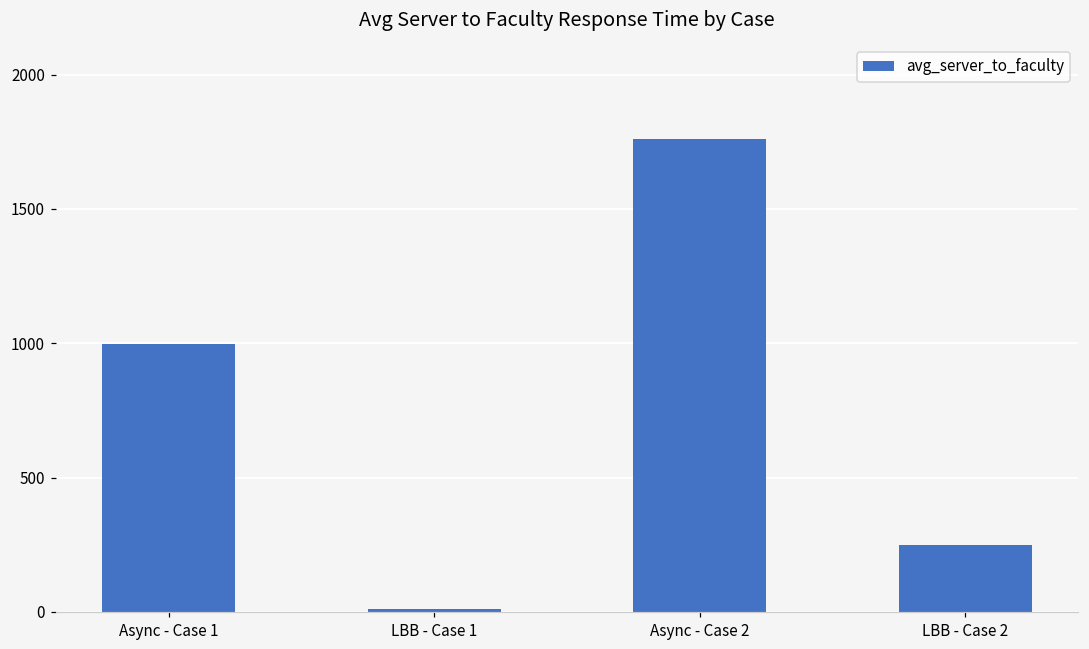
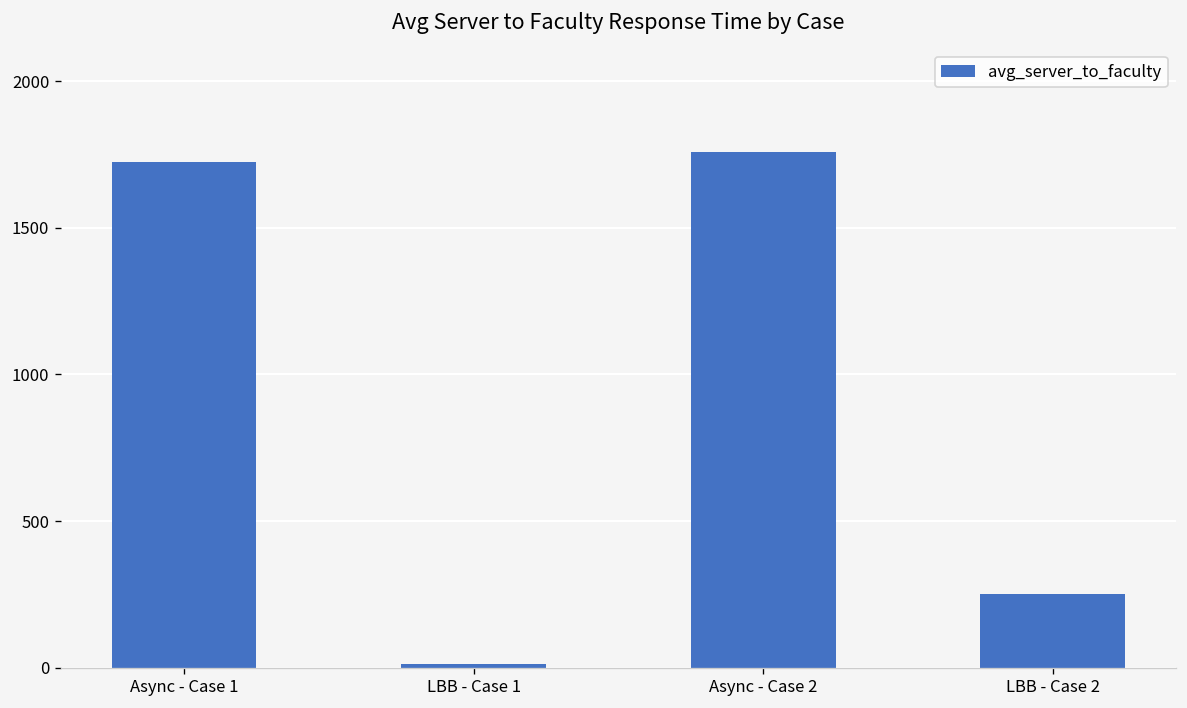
Async - Case 1: 1000 -> 1720
